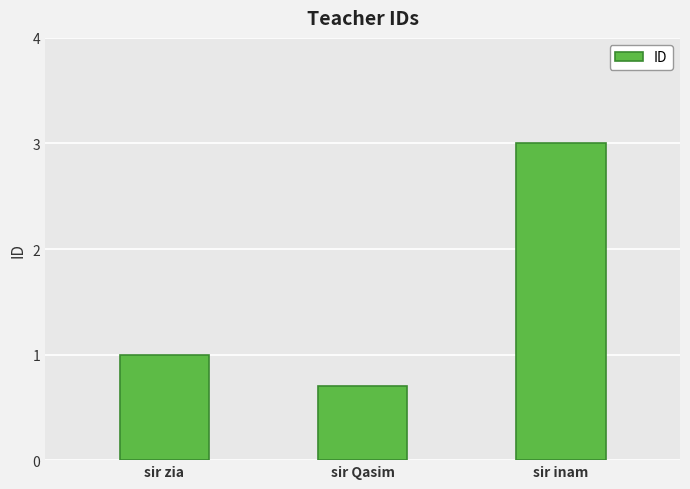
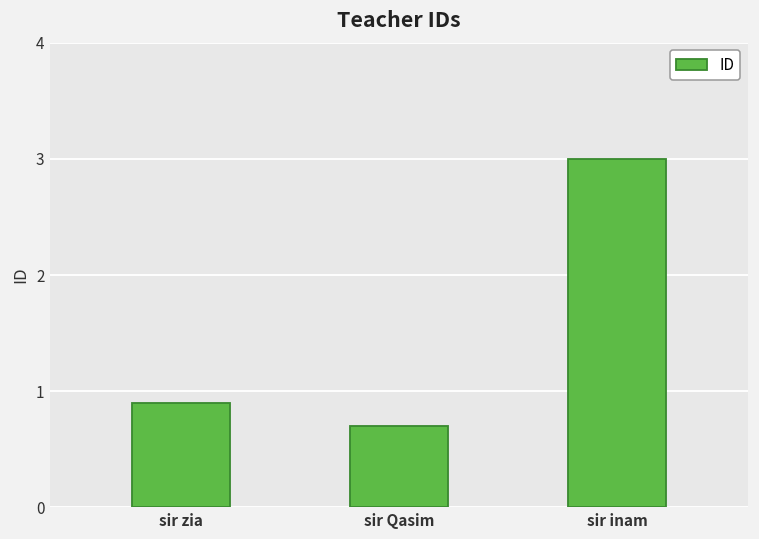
sir zia: 1.0 -> 0.9
